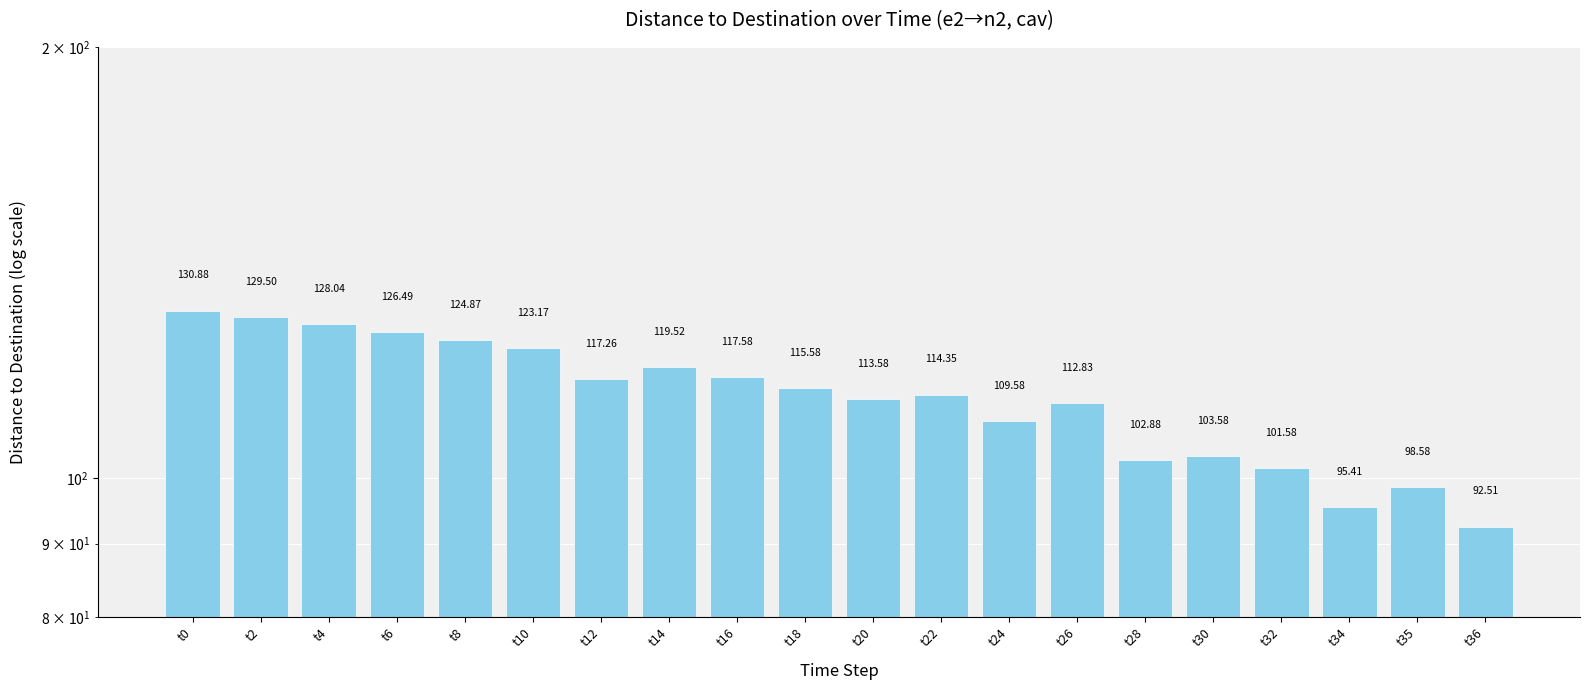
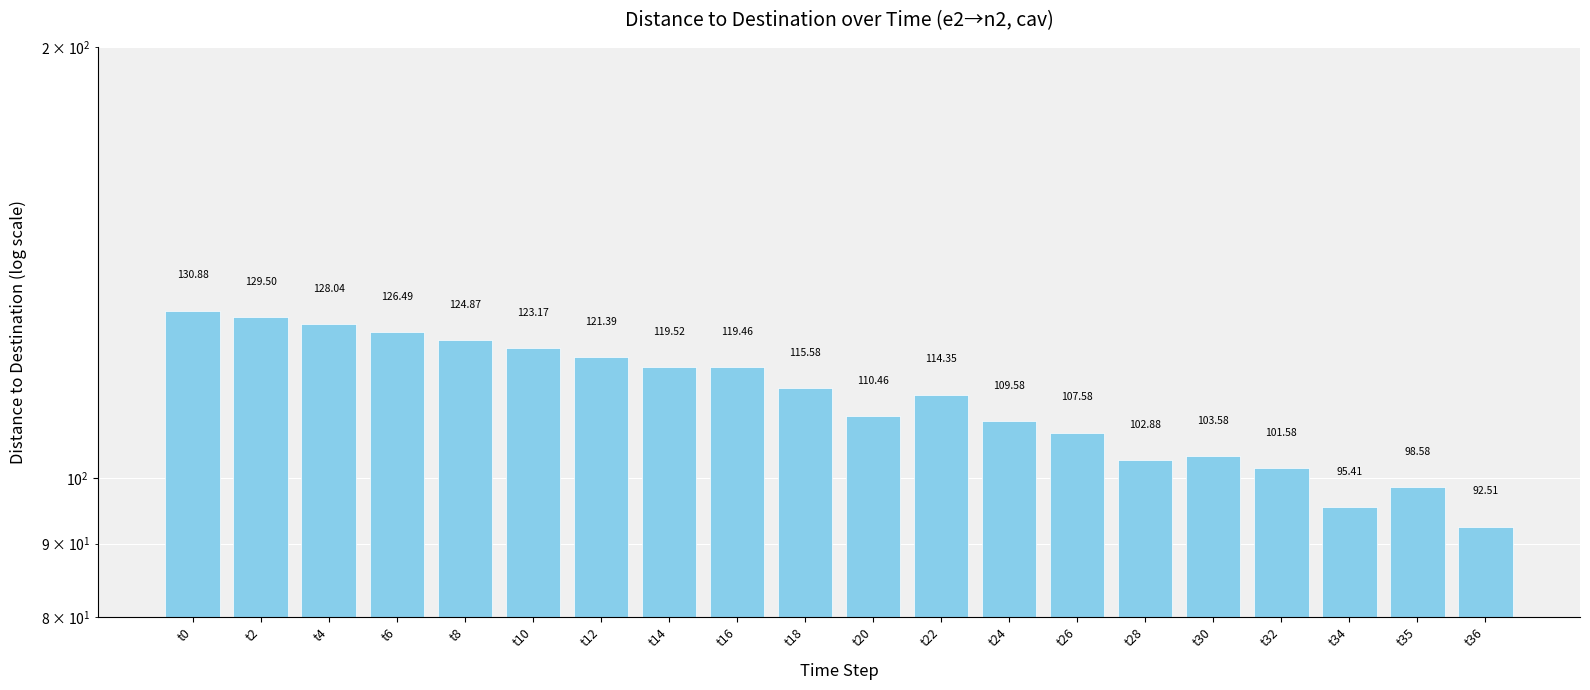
t12: 117.26 -> 121.39
t16: 117.58 -> 119.46
t20: 113.58 -> 110.46
t26: 112.83 -> 107.58
